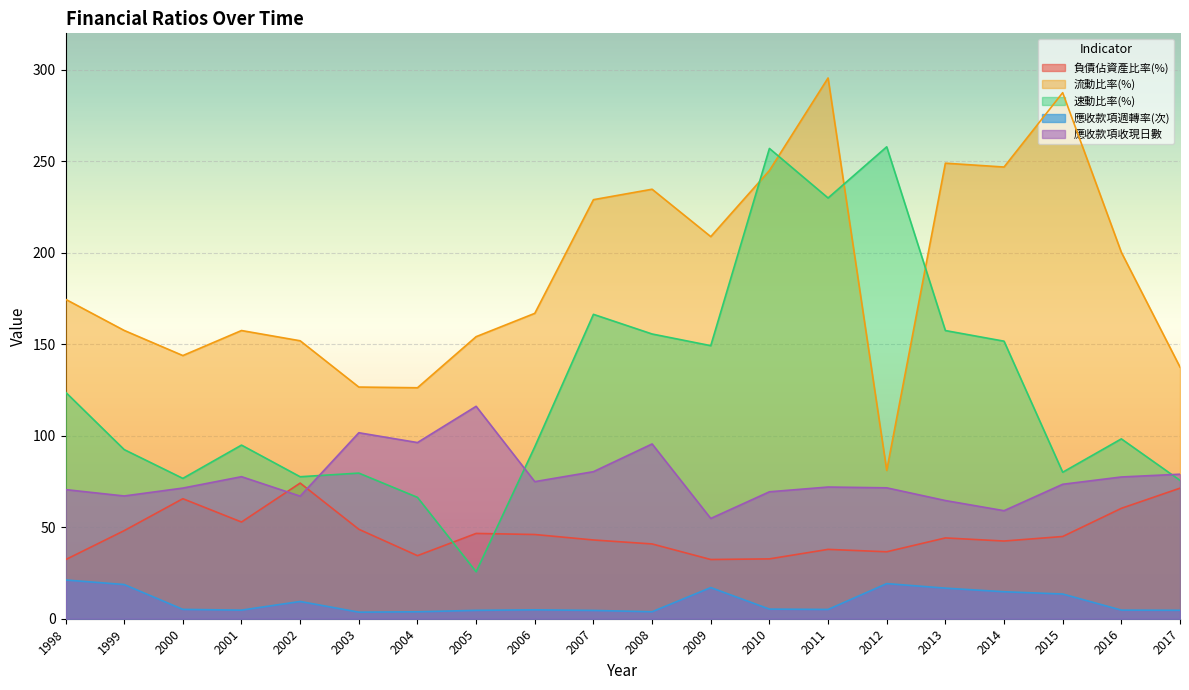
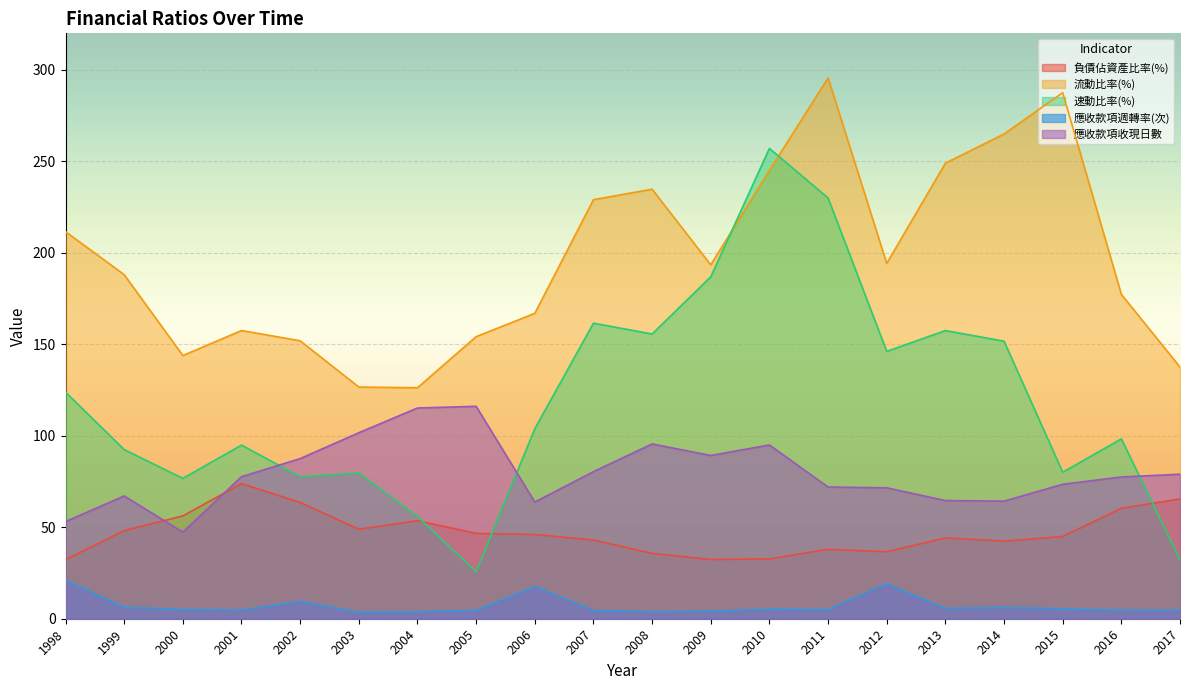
流動比率(%), 1998: 175 -> 212
應收款項收現日數, 1998: 71 -> 53
流動比率(%), 1999: 158 -> 188
應收款項週轉率(次), 1999: 19 -> 6
負債佔資產比率(%), 2000: 66 -> 56
應收款項收現日數, 2000: 71 -> 47
負債佔資產比率(%), 2001: 53 -> 74
負債佔資產比率(%), 2002: 74 -> 64
應收款項收現日數, 2002: 67 -> 88
負債佔資產比率(%), 2004: 34 -> 54
速動比率(%), 2004: 66 -> 56
應收款項收現日數, 2004: 96 -> 115
速動比率(%), 2006: 94 -> 104
應收款項週轉率(次), 2006: 5 -> 18
應收款項收現日數, 2006: 75 -> 64
速動比率(%), 2007: 166 -> 162
負債佔資產比率(%), 2008: 41 -> 36
流動比率(%), 2009: 209 -> 193
速動比率(%), 2009: 149 -> 187
應收款項週轉率(次), 2009: 17 -> 4
應收款項收現日數, 2009: 55 -> 89
應收款項收現日數, 2010: 69 -> 95
流動比率(%), 2012: 81 -> 194
速動比率(%), 2012: 258 -> 146
應收款項週轉率(次), 2013: 17 -> 6
流動比率(%), 2014: 247 -> 265
應收款項週轉率(次), 2014: 15 -> 6
應收款項收現日數, 2014: 59 -> 64
應收款項週轉率(次), 2015: 14 -> 5
流動比率(%), 2016: 200 -> 177
負債佔資產比率(%), 2017: 71 -> 66
速動比率(%), 2017: 76 -> 32
